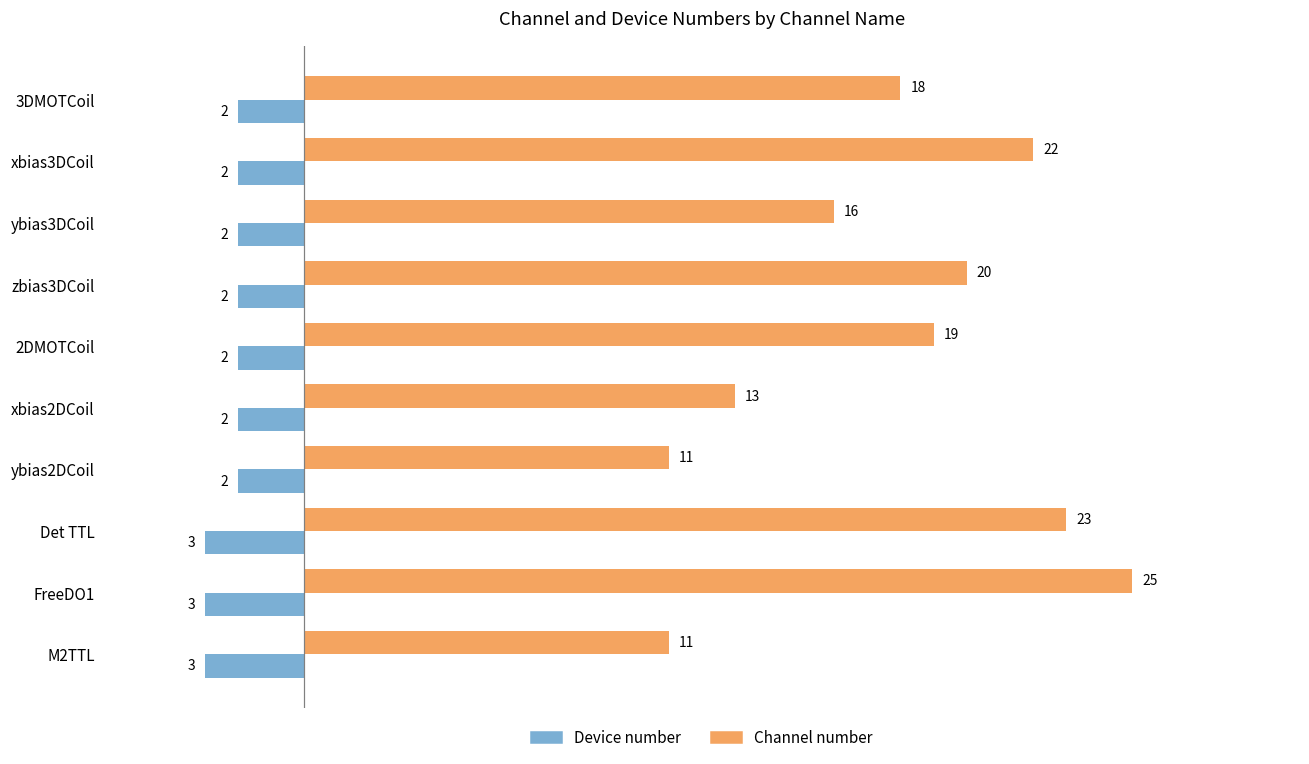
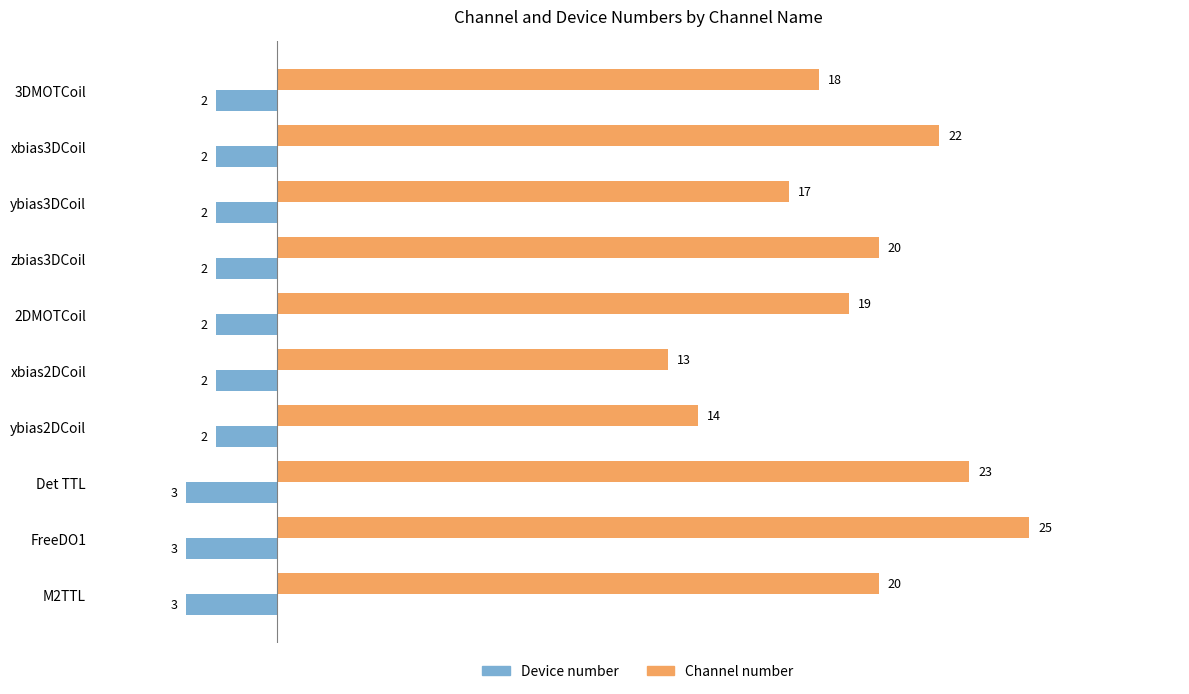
Channel number, ybias3DCoil: 16 -> 17
Channel number, ybias2DCoil: 11 -> 14
Channel number, M2TTL: 11 -> 20
